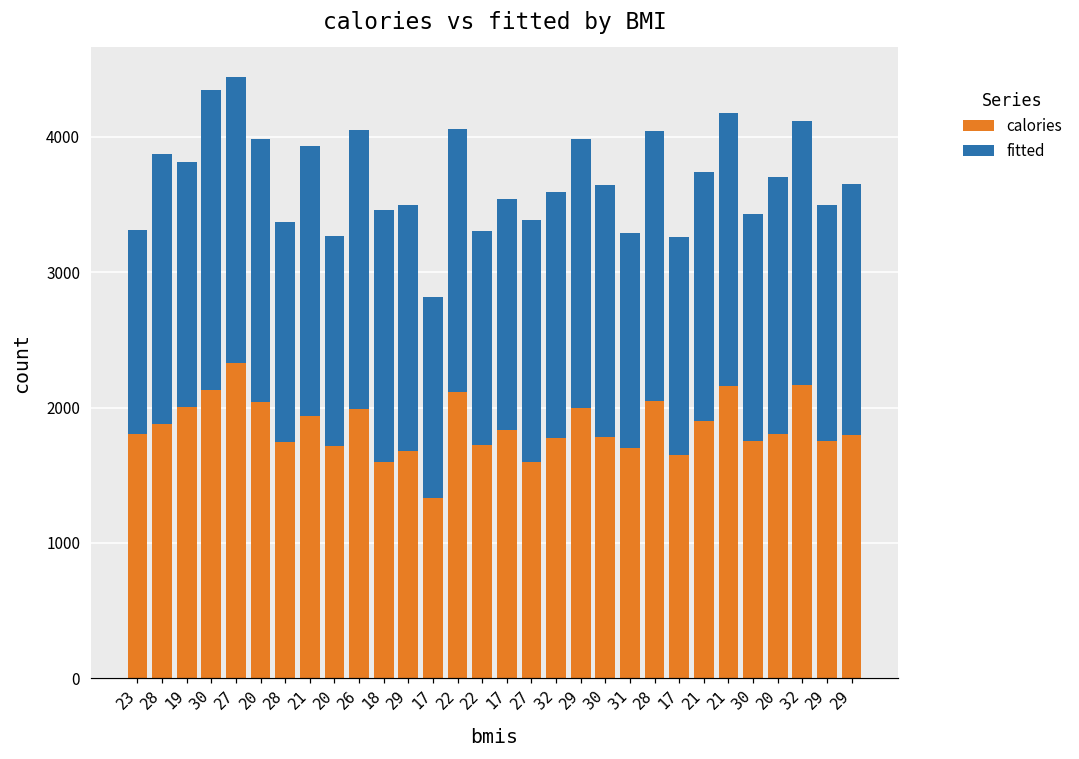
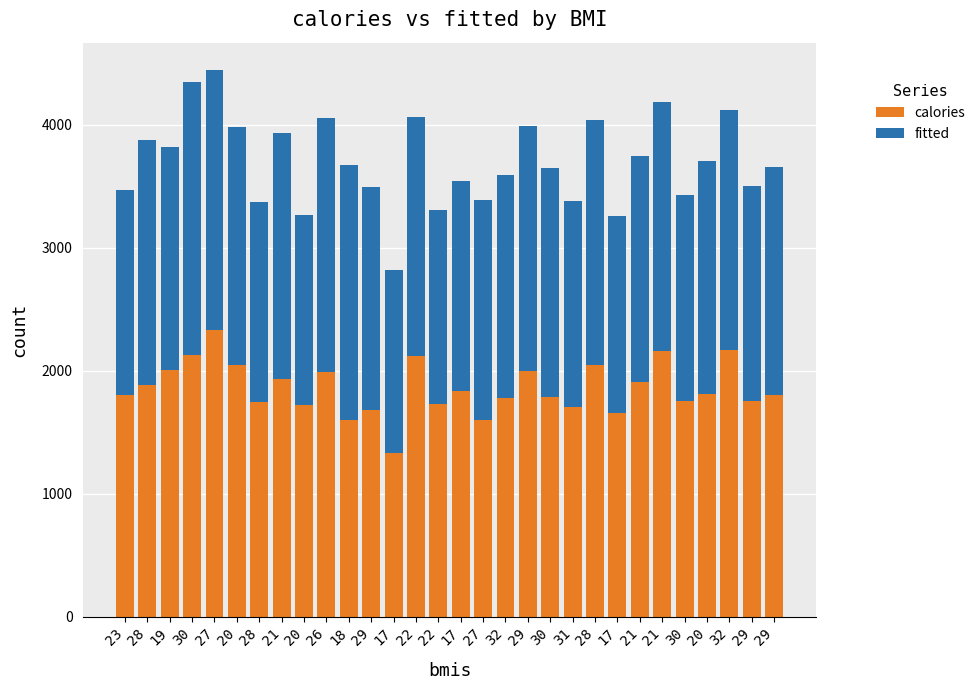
fitted, 23: 1510 -> 1660
fitted, 18: 1870 -> 2080
fitted, 31: 1590 -> 1680
